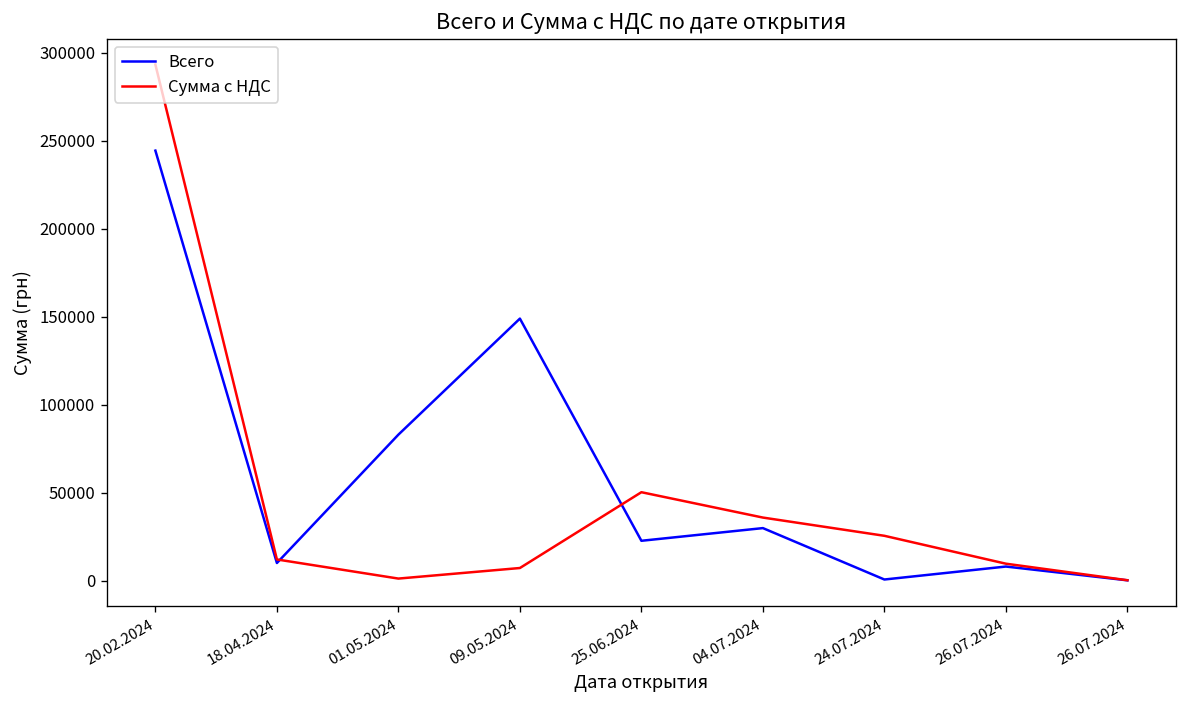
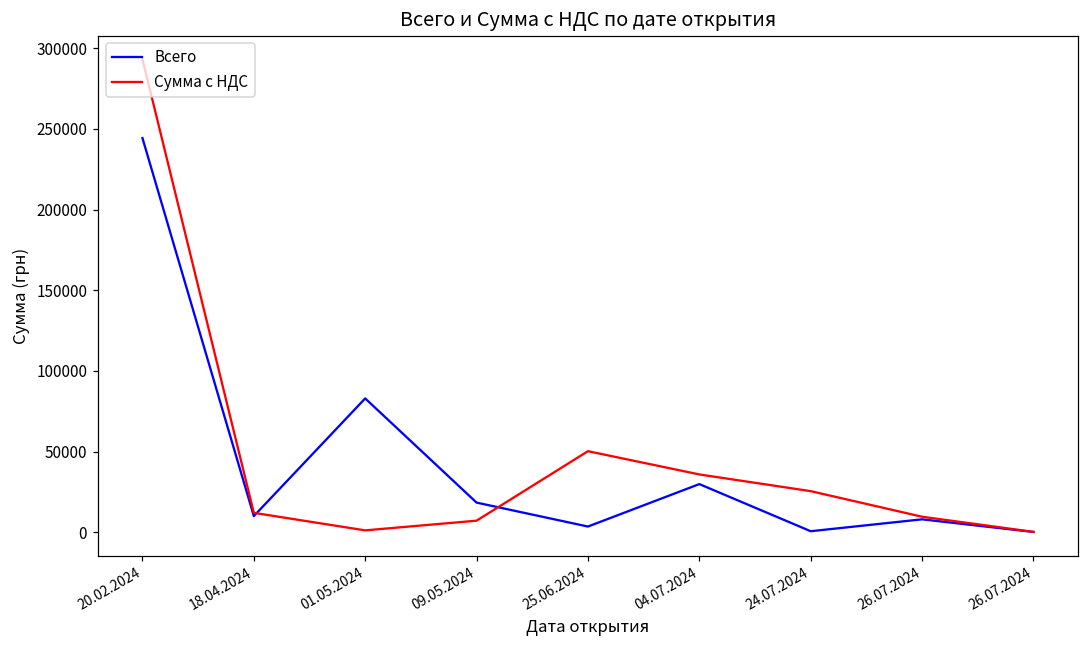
Всего, 09.05.2024: 149000 -> 18000
Всего, 25.06.2024: 23000 -> 4000
